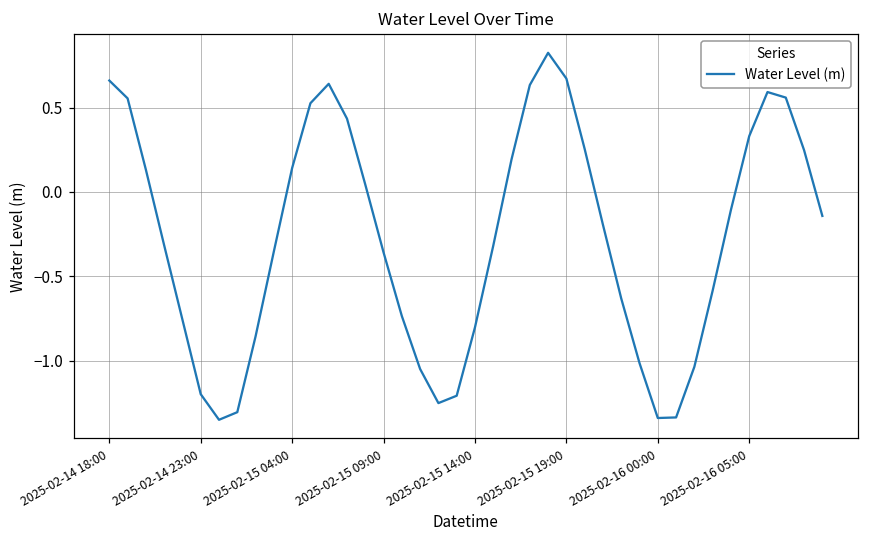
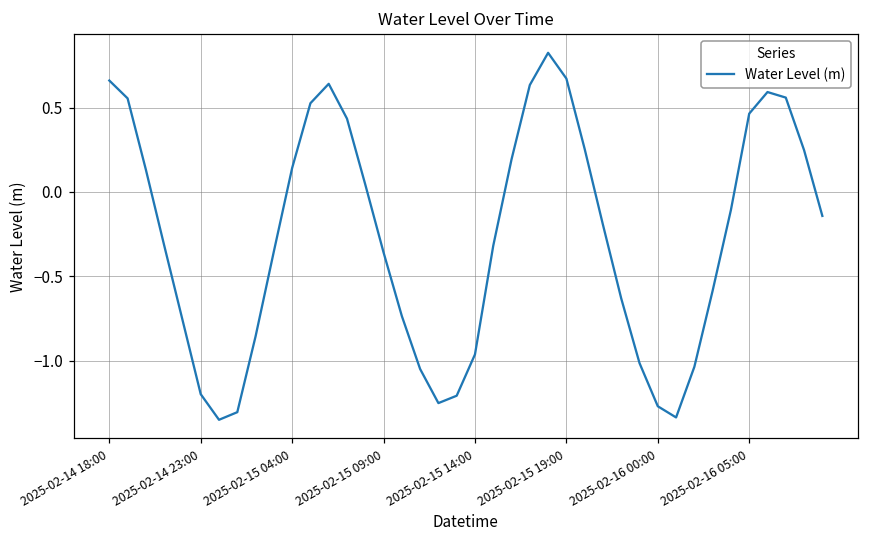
2025-02-15 14:00: -0.80 -> -0.96
2025-02-16 00:00: -1.34 -> -1.27
2025-02-16 05:00: 0.33 -> 0.46
